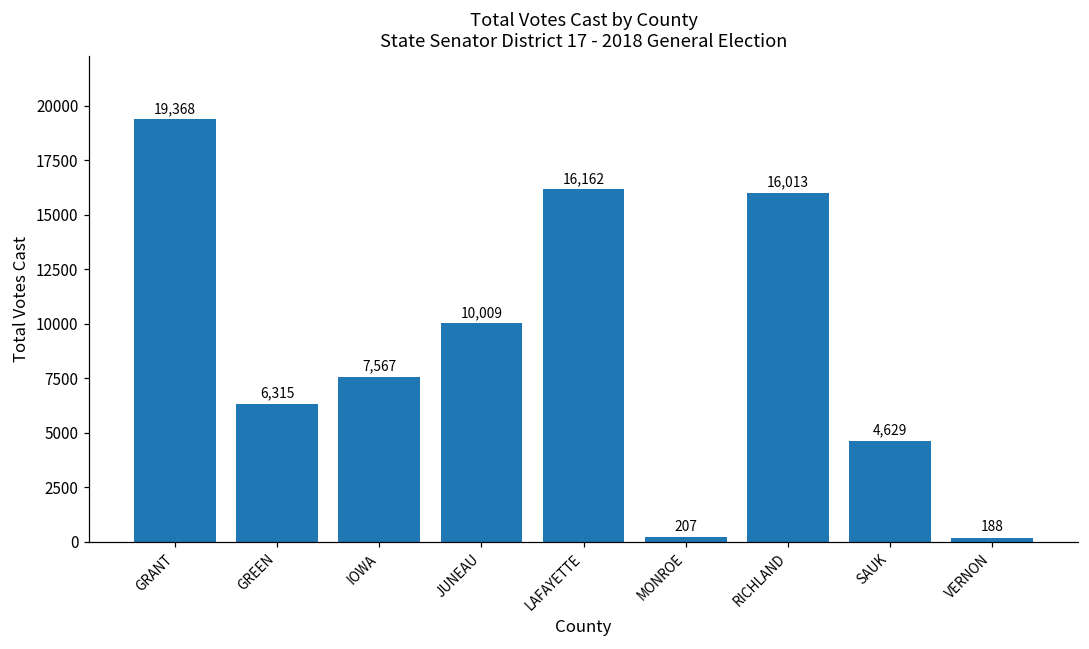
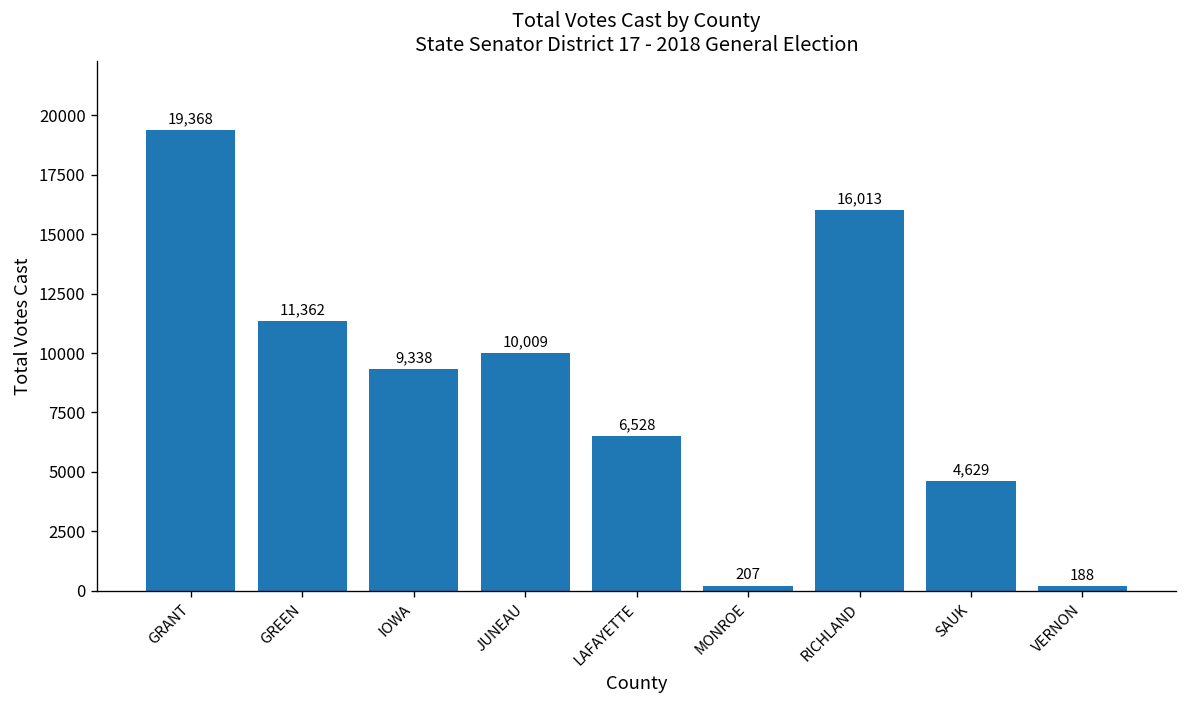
GREEN: 6,315 -> 11,362
IOWA: 7,567 -> 9,338
LAFAYETTE: 16,162 -> 6,528
